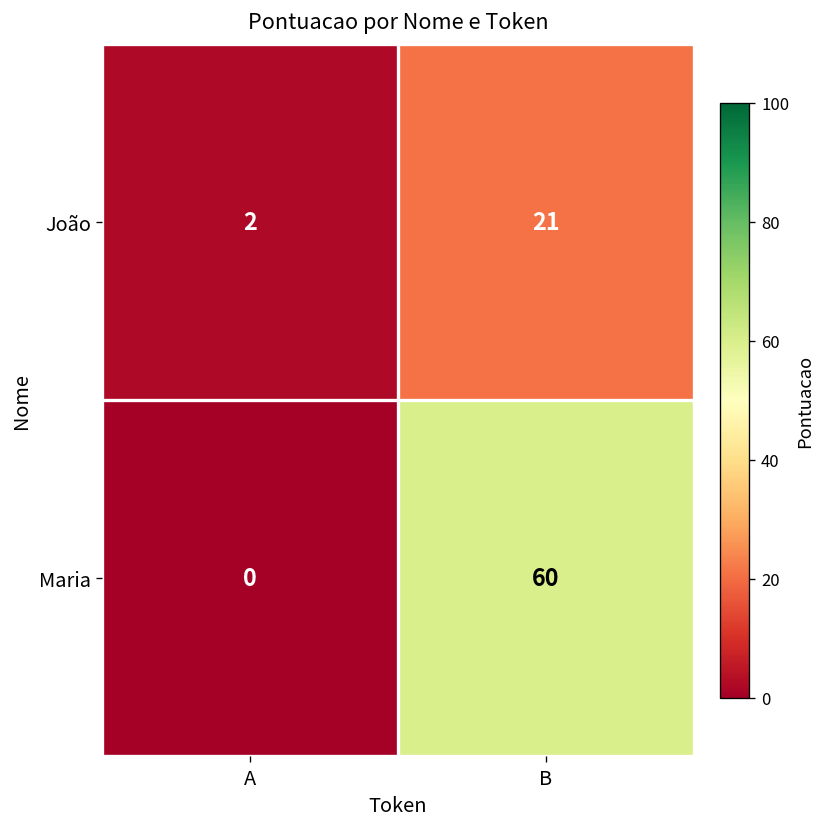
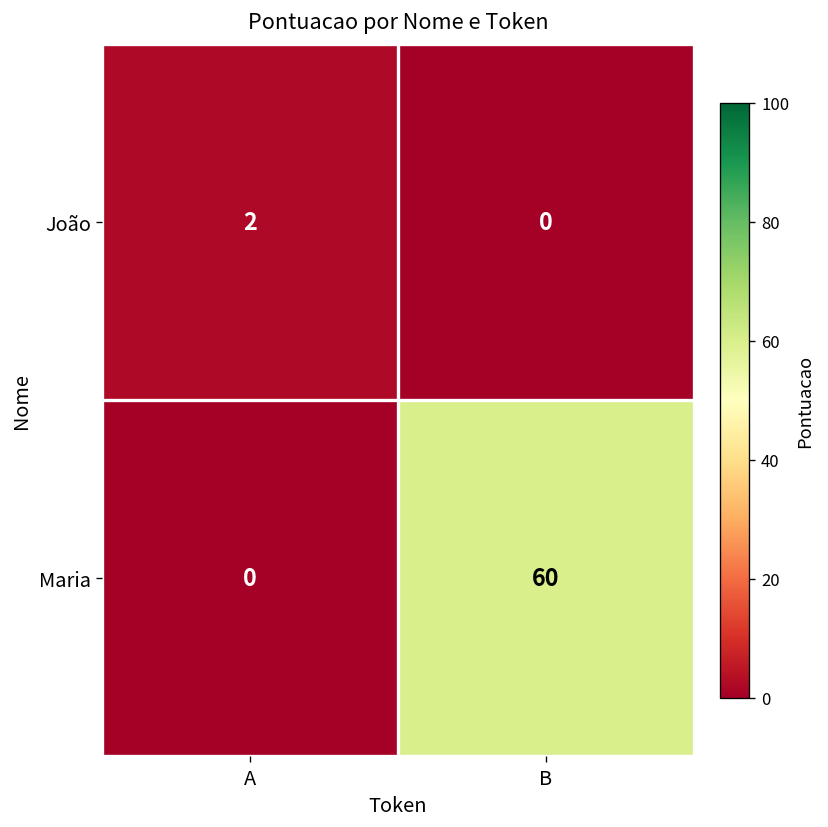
João, B: 21 -> 0
